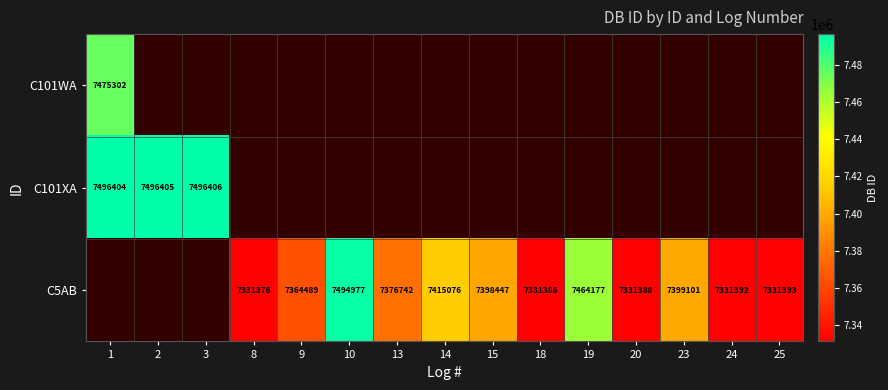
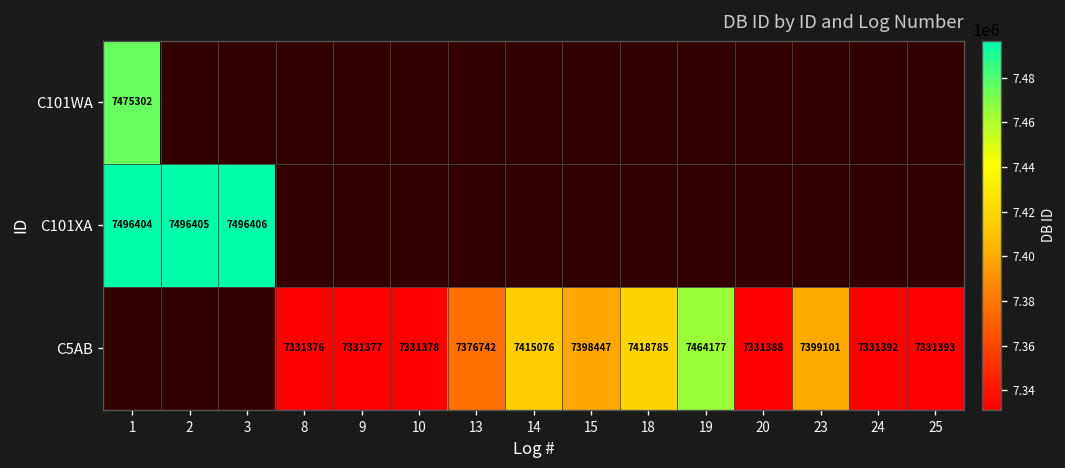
C5AB, 9: 7364489 -> 7331377
C5AB, 10: 7494977 -> 7331378
C5AB, 18: 7331386 -> 7418785
